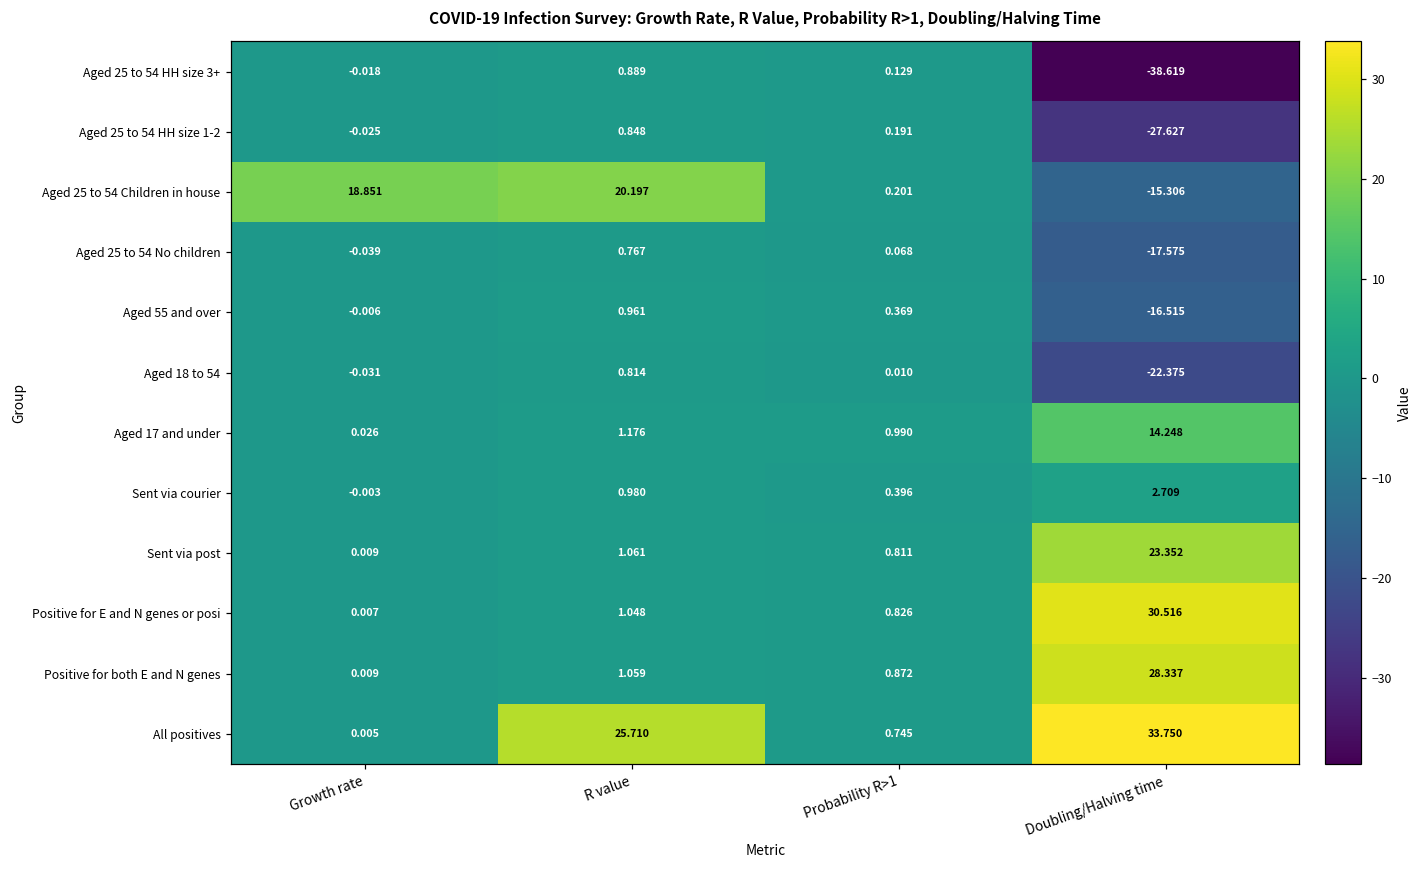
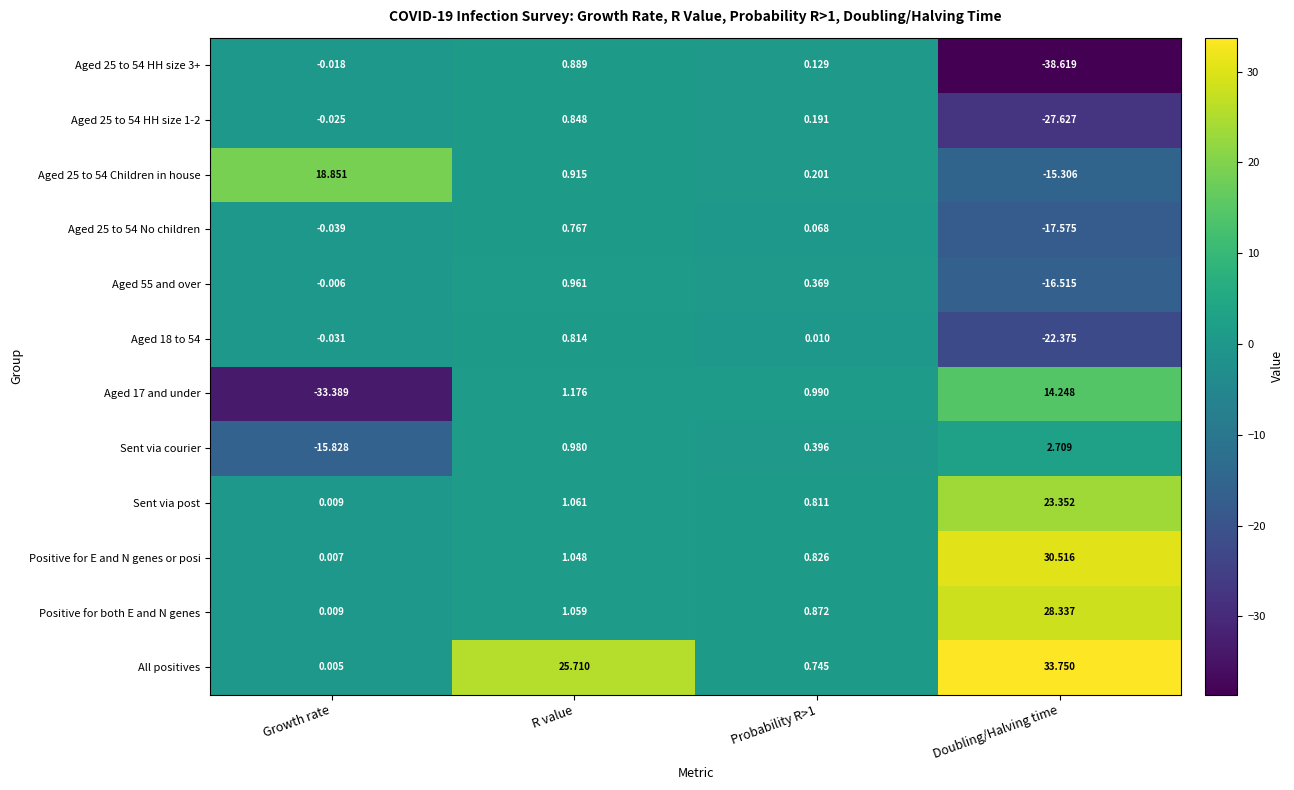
Aged 25 to 54 Children in house, R value: 20.197 -> 0.915
Aged 17 and under, Growth rate: 0.026 -> -33.389
Sent via courier, Growth rate: -0.003 -> -15.828
